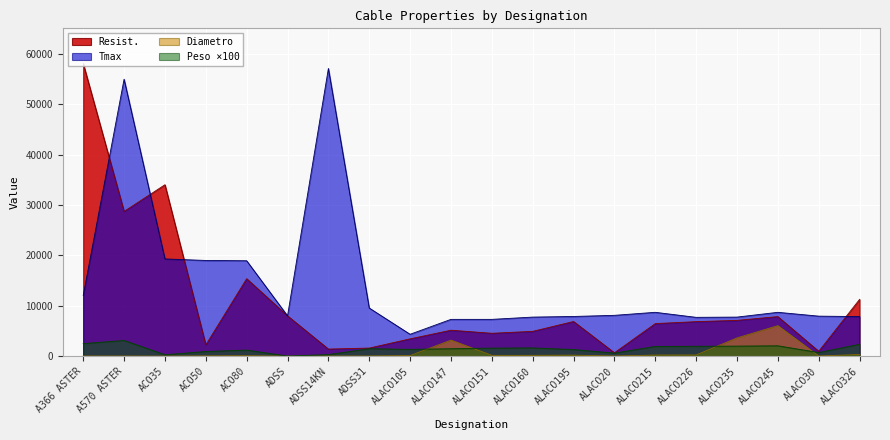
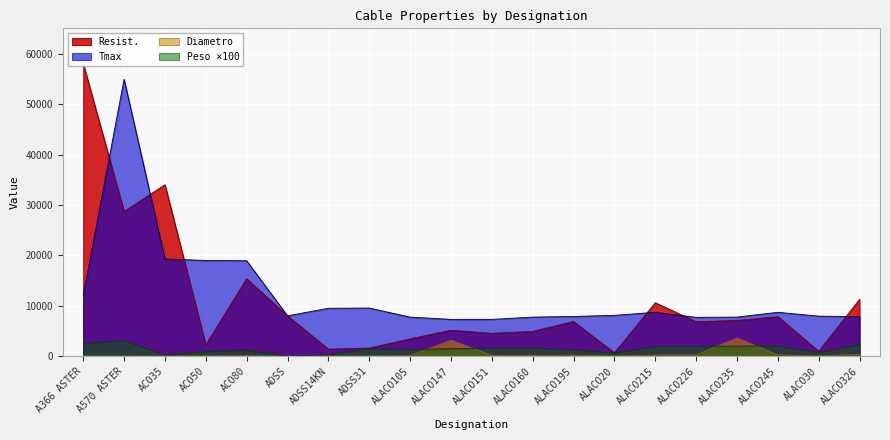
Tmax, ADSS14KN: 57000 -> 10000
Tmax, ALACO105: 4000 -> 8000
Resist., ALACO215: 6000 -> 11000
Diametro, ALACO245: 6000 -> 0
